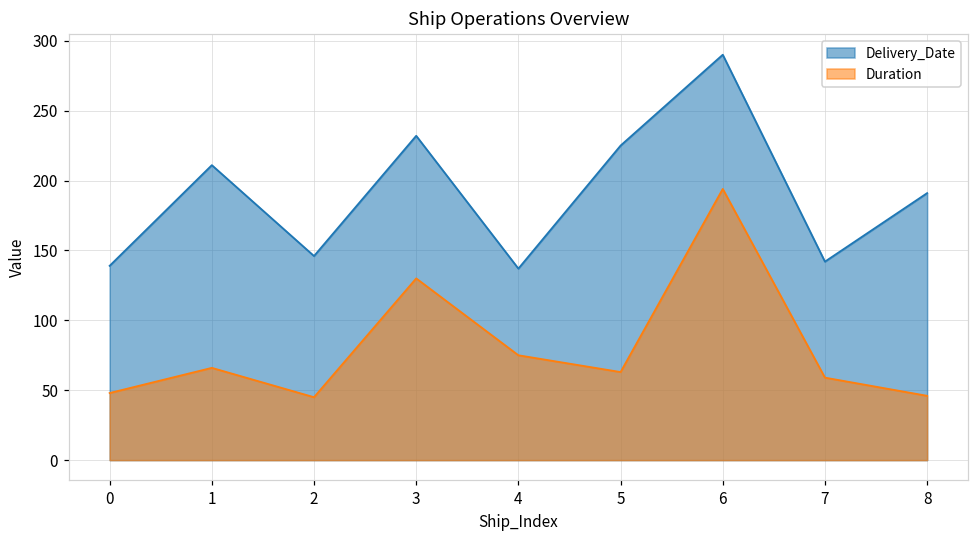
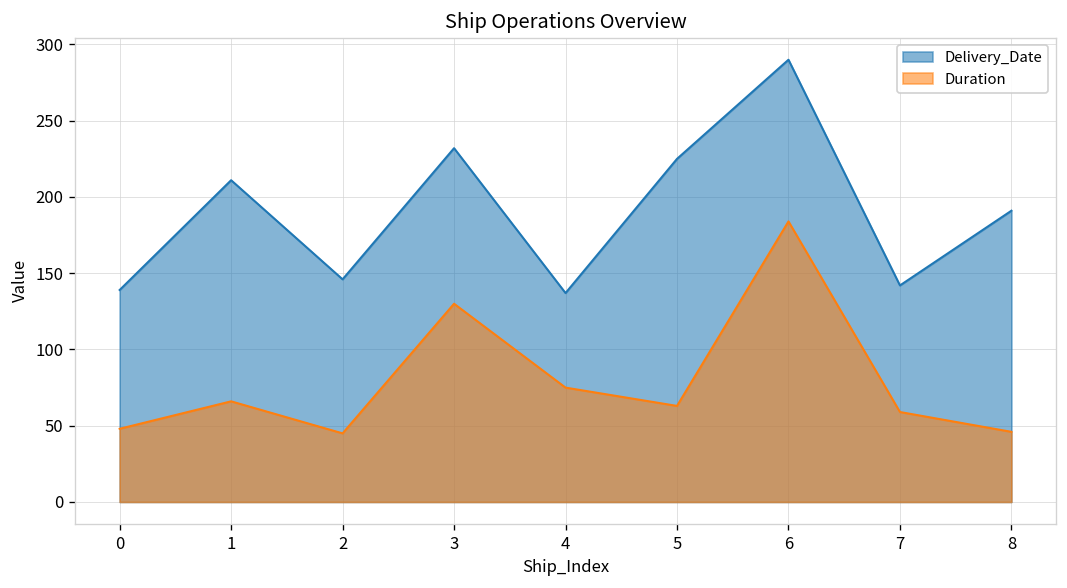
Duration, 6: 194 -> 184
